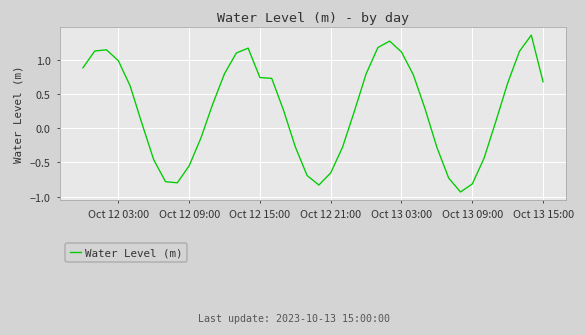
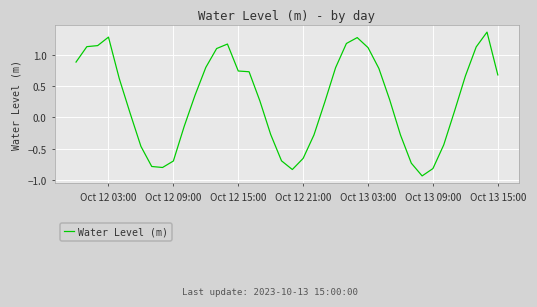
Oct 12 03:00: 1.0 -> 1.3
Oct 12 09:00: -0.6 -> -0.7
